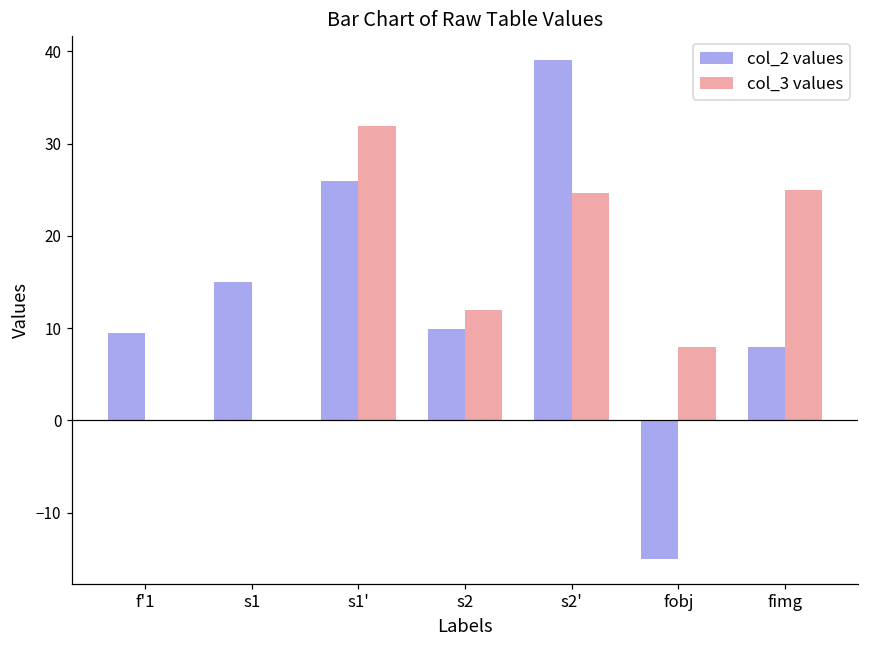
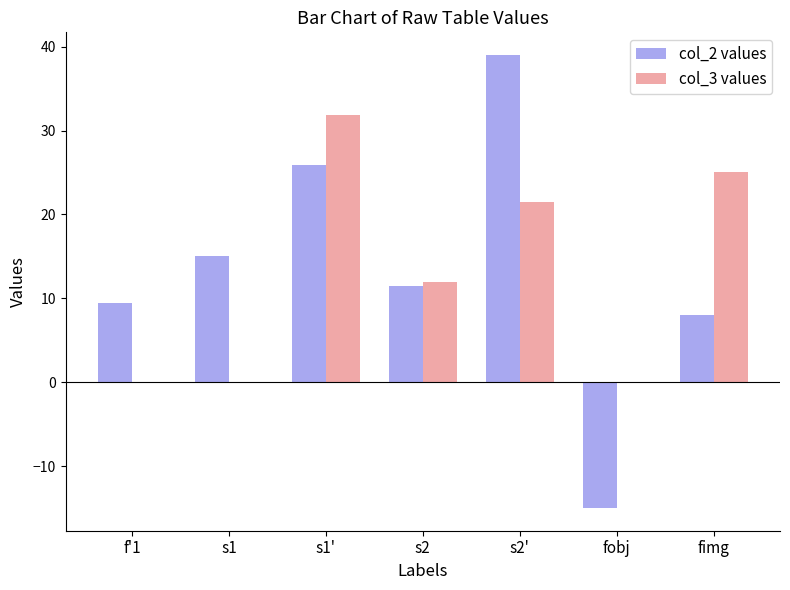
col_2 values, s2: 10 -> 12
col_3 values, s2': 25 -> 22
col_3 values, fobj: 8 -> 0
